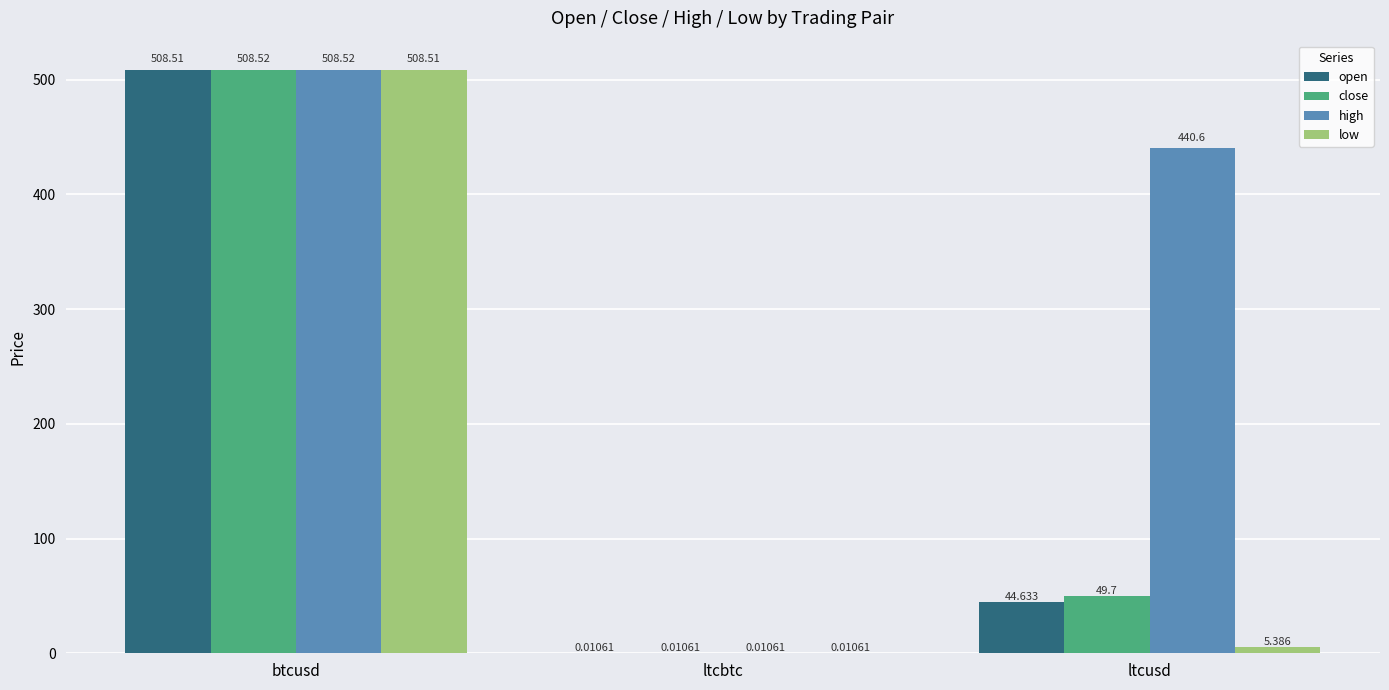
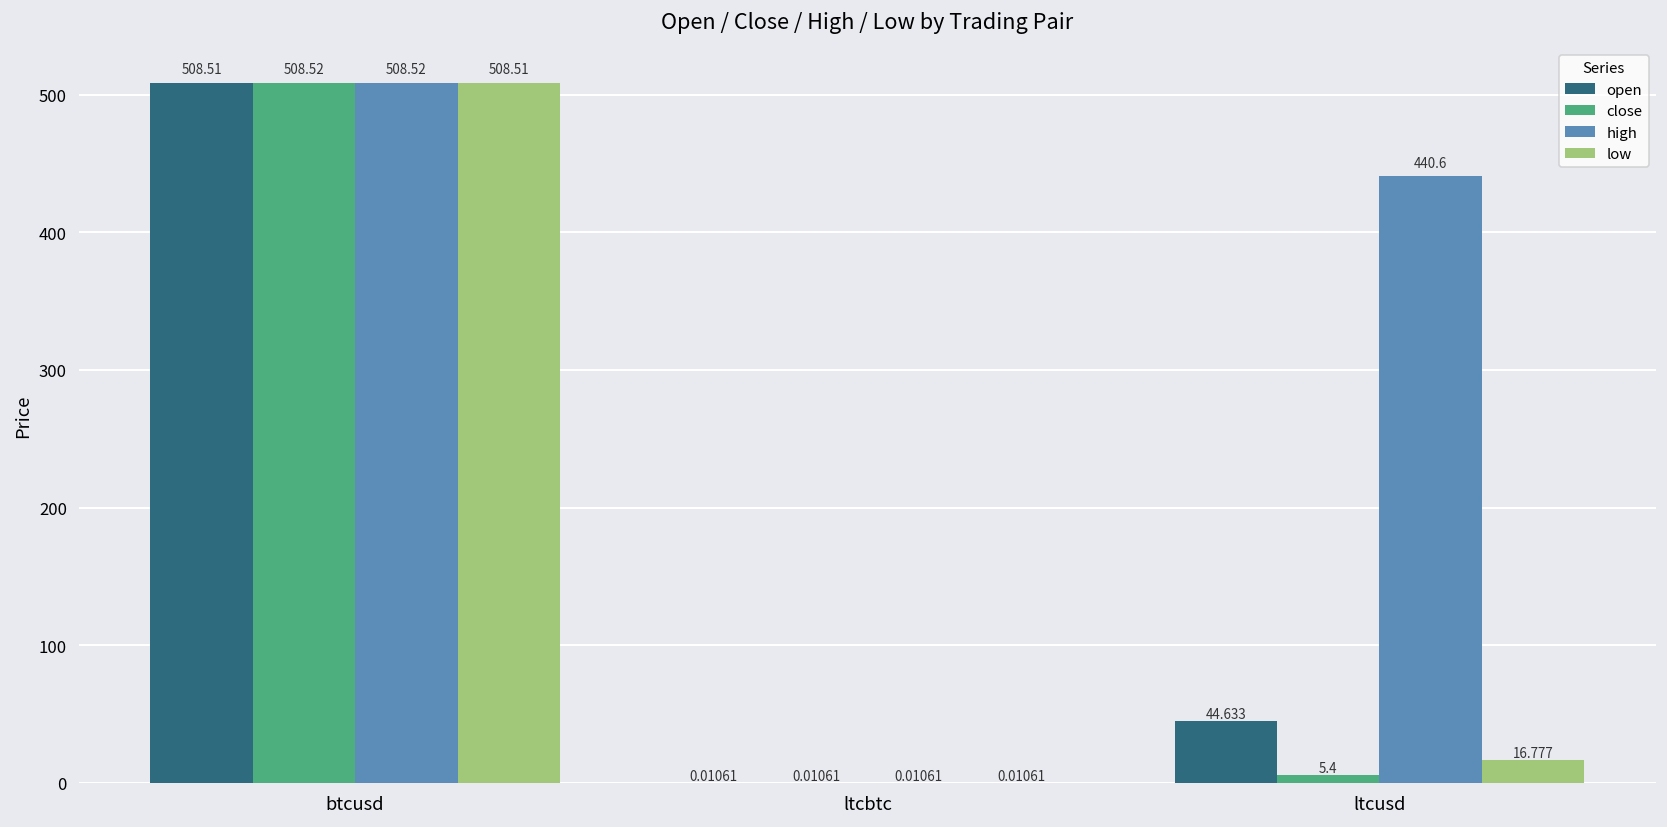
close, ltcusd: 49.7 -> 5.4
low, ltcusd: 5.386 -> 16.777
